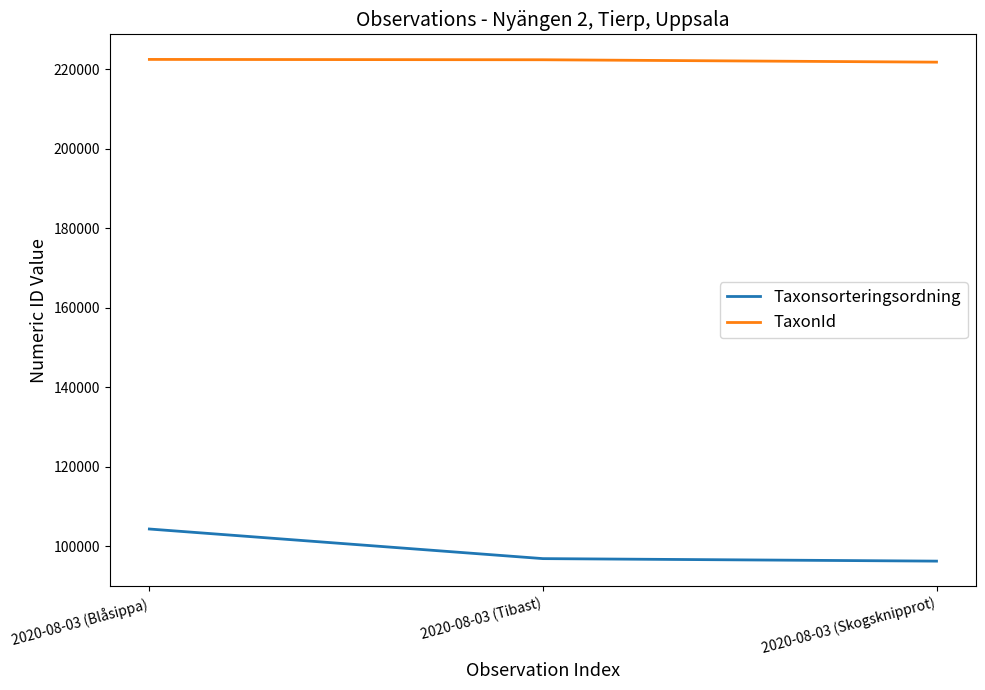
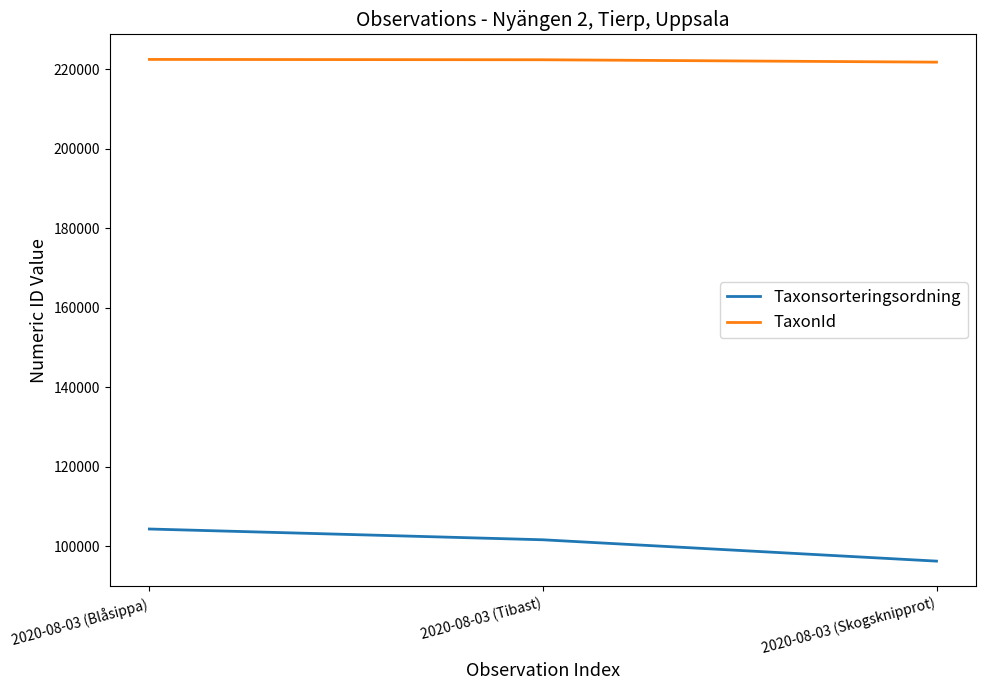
Taxonsorteringsordning, 2020-08-03 (Tibast): 97000 -> 102000
